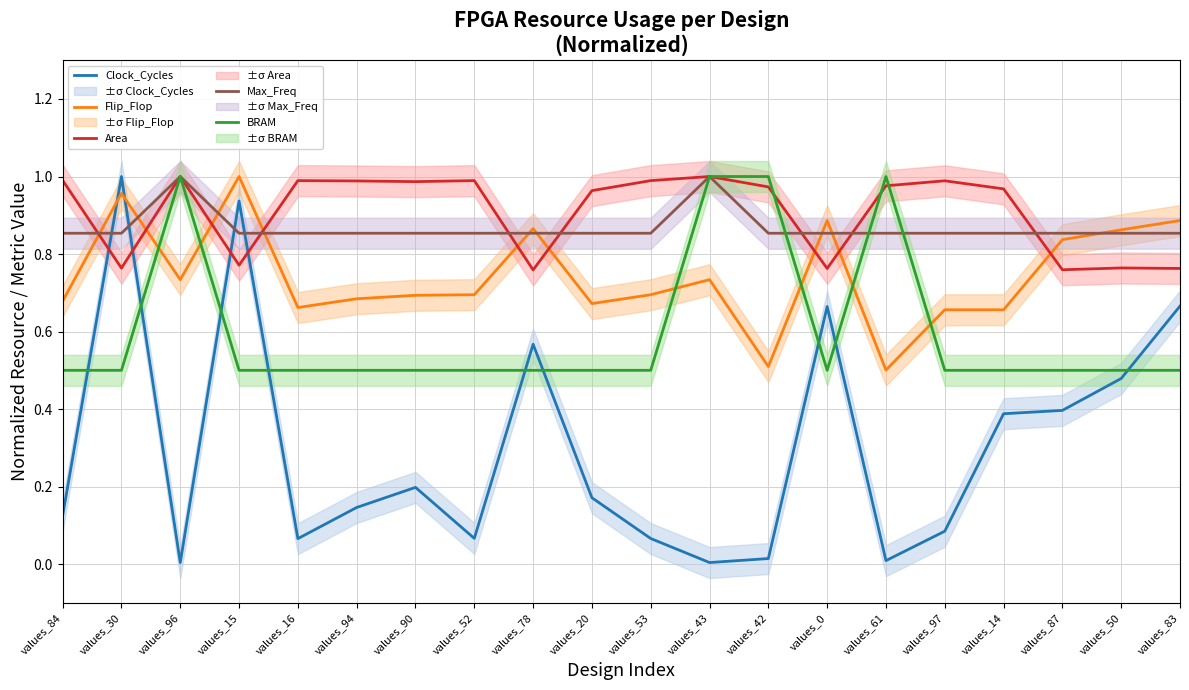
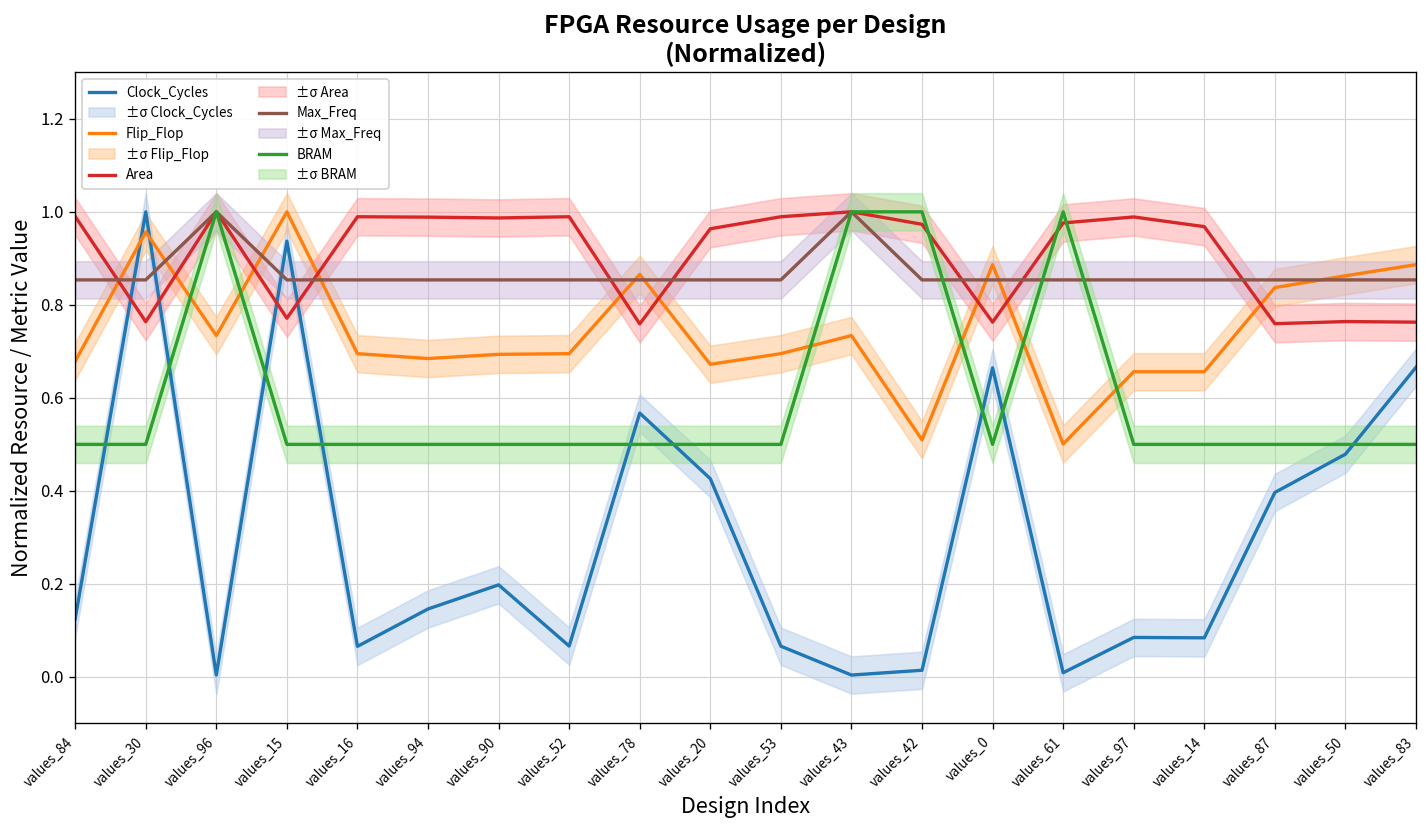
Flip_Flop, values_16: 0.66 -> 0.70
Clock_Cycles, values_20: 0.17 -> 0.43
Clock_Cycles, values_14: 0.39 -> 0.08
